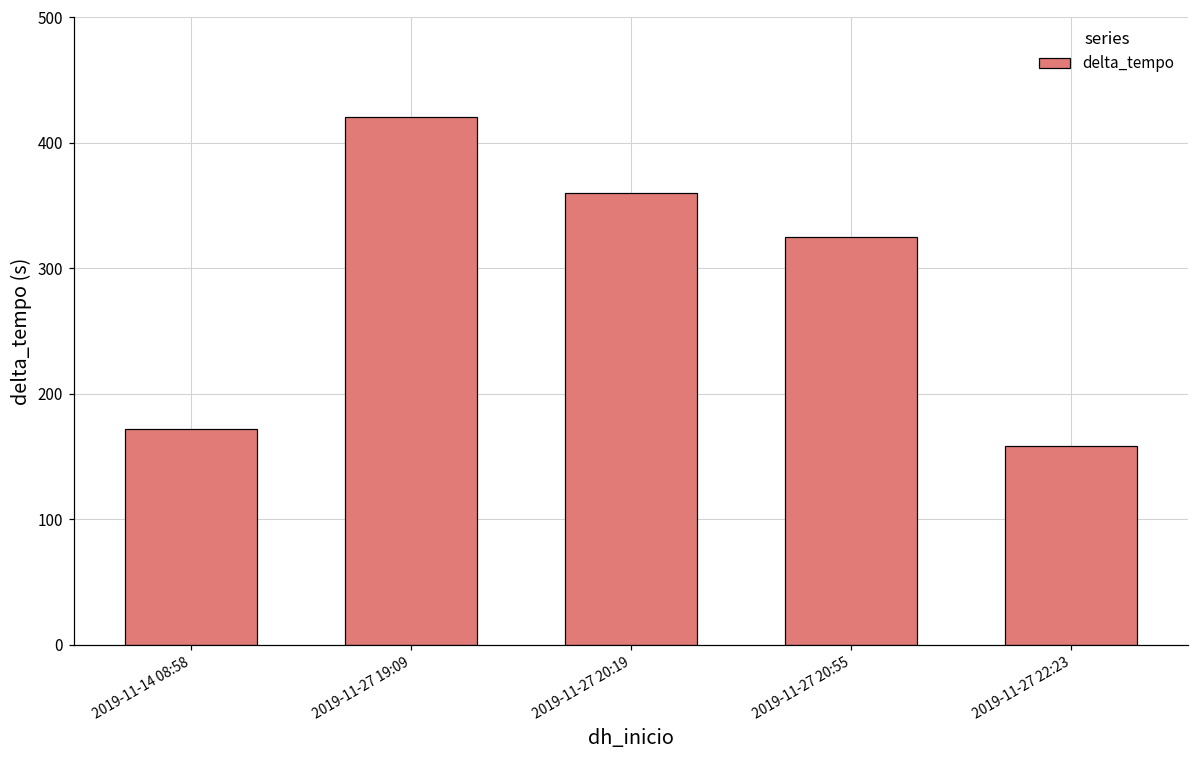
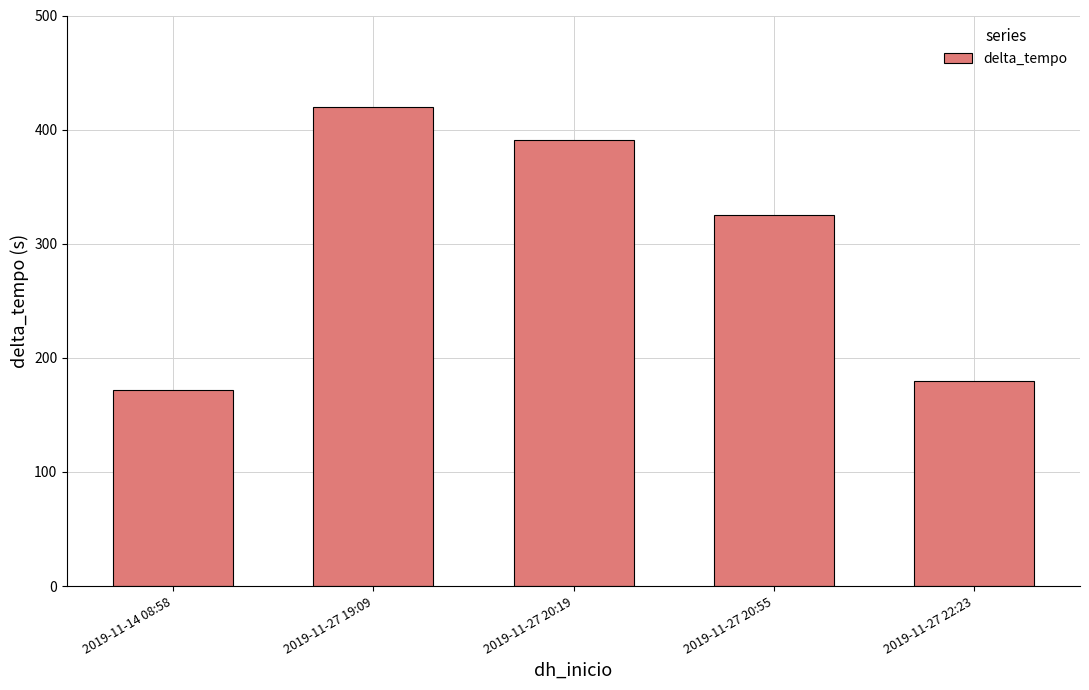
2019-11-27 20:19: 360 -> 391
2019-11-27 22:23: 158 -> 180
